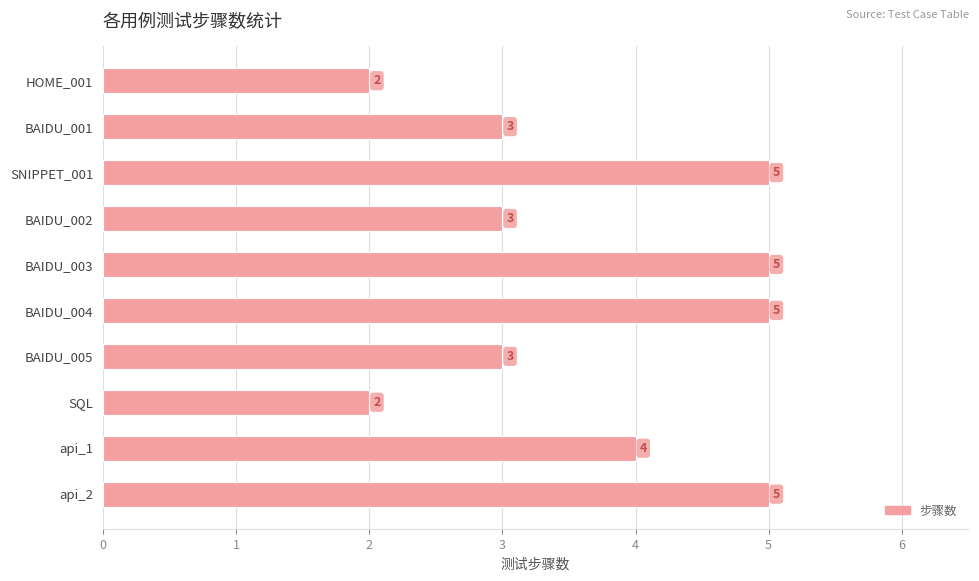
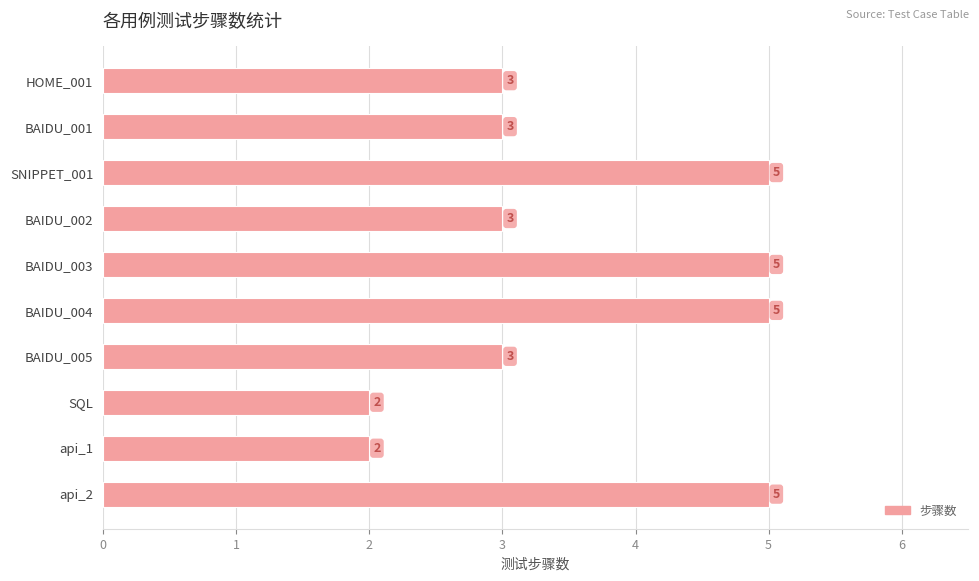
HOME_001: 2 -> 3
api_1: 4 -> 2
